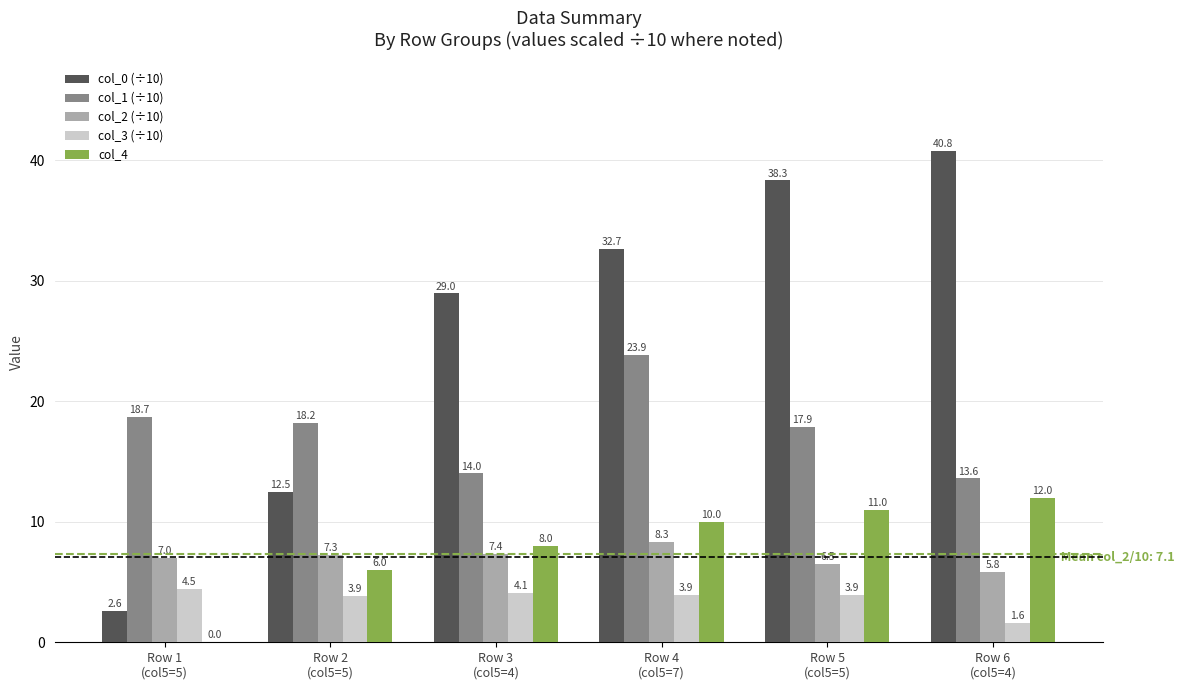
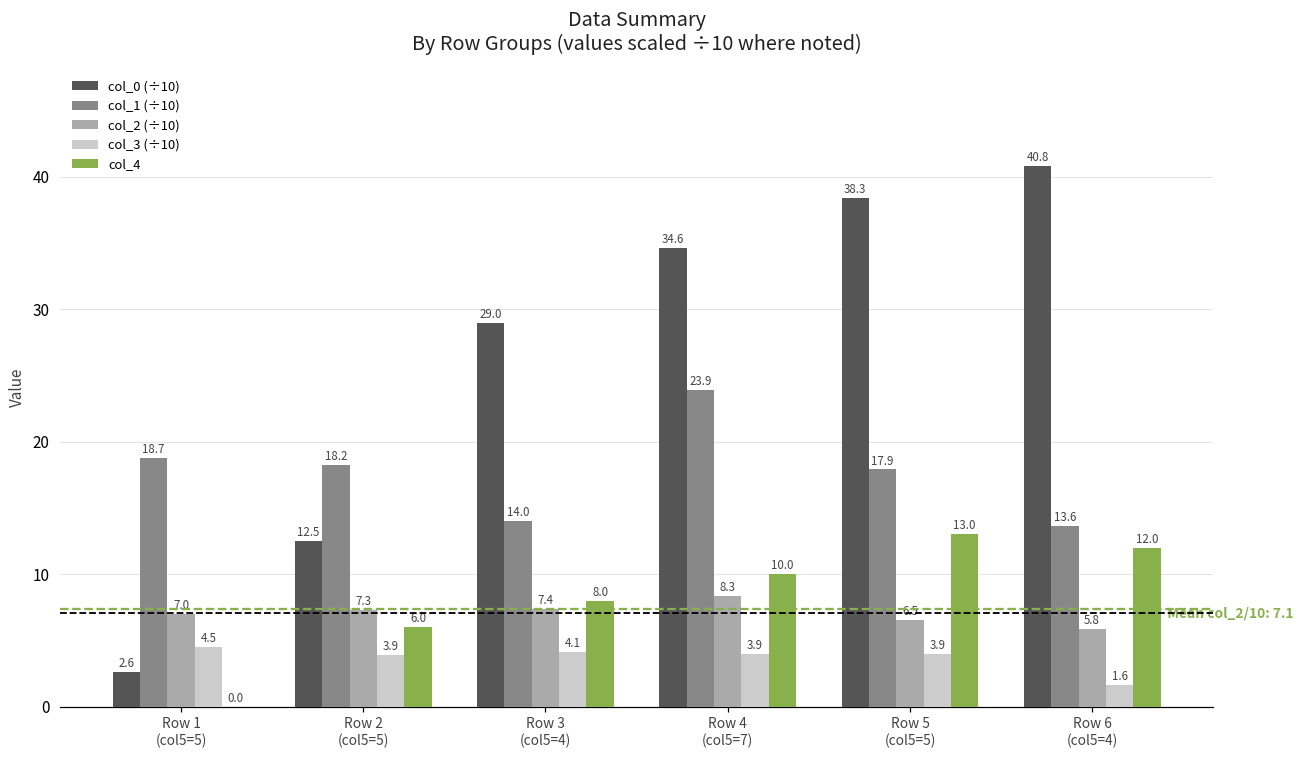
col_0 (÷10), Row 4 (col5=7): 32.7 -> 34.6
col_4, Row 5 (col5=5): 11.0 -> 13.0
